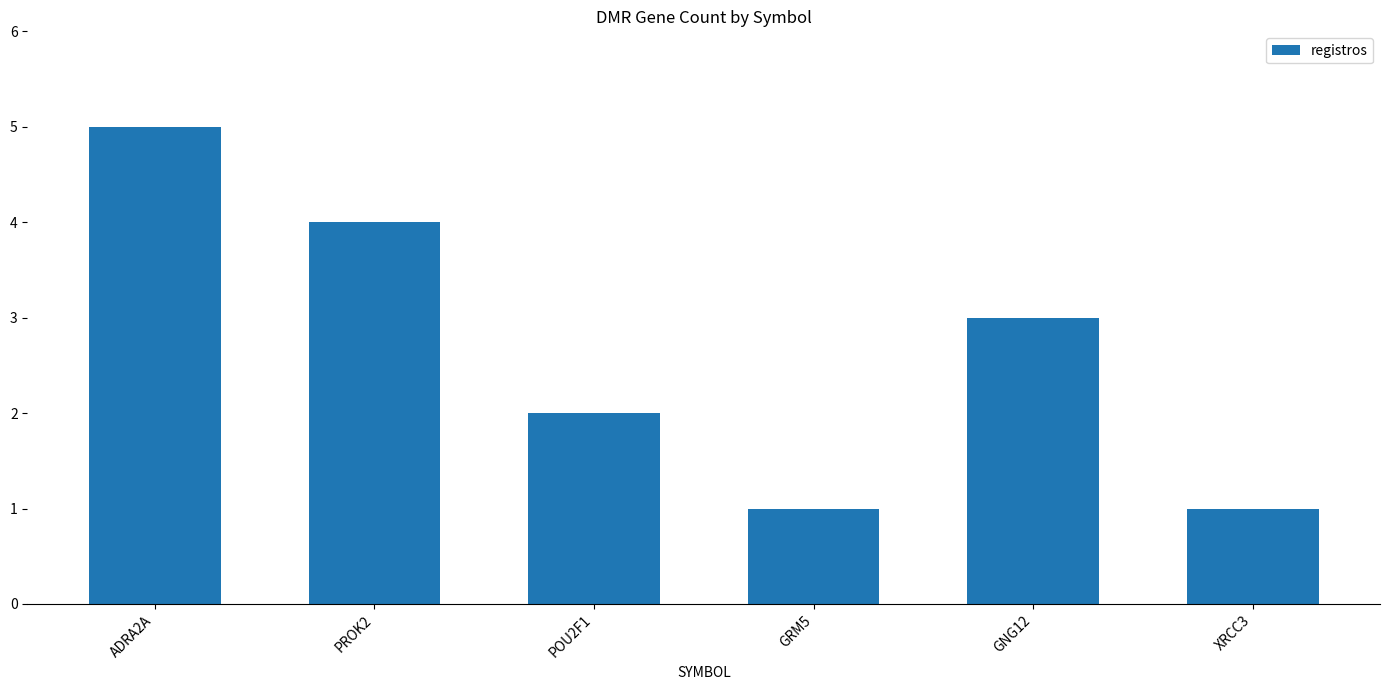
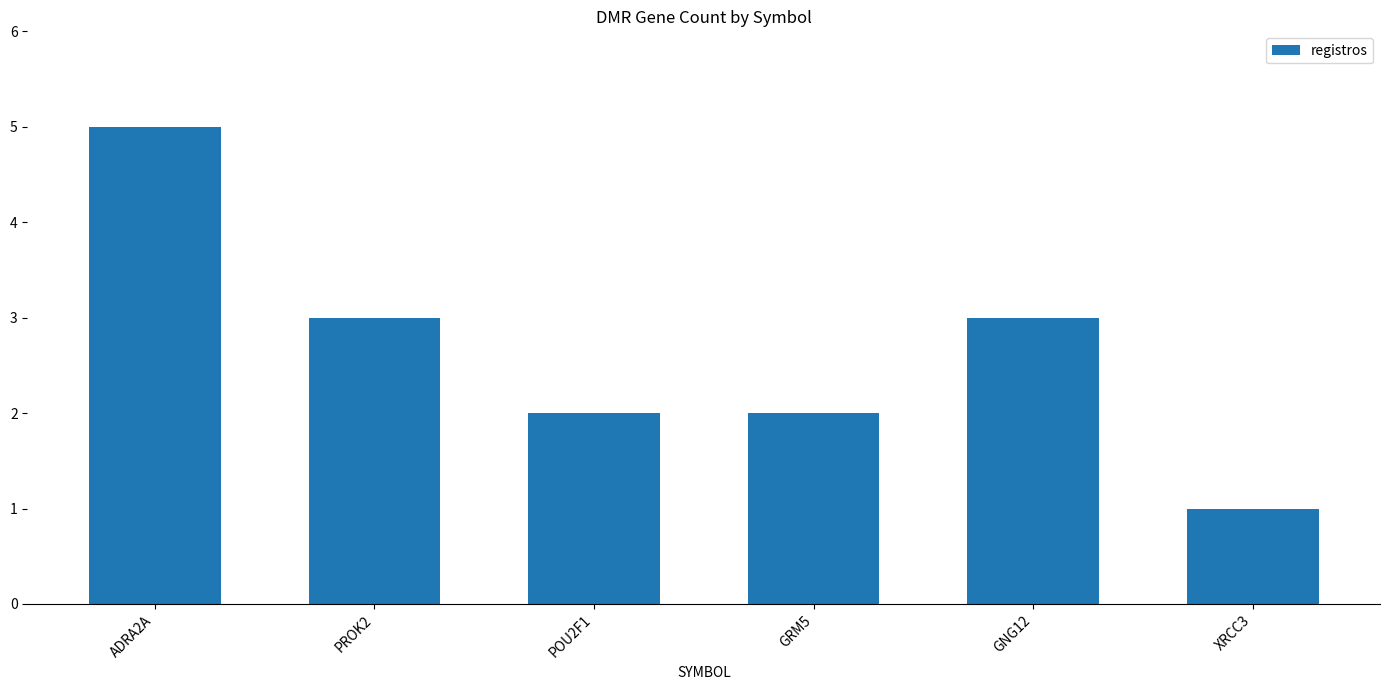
PROK2: 4 -> 3
GRM5: 1 -> 2
